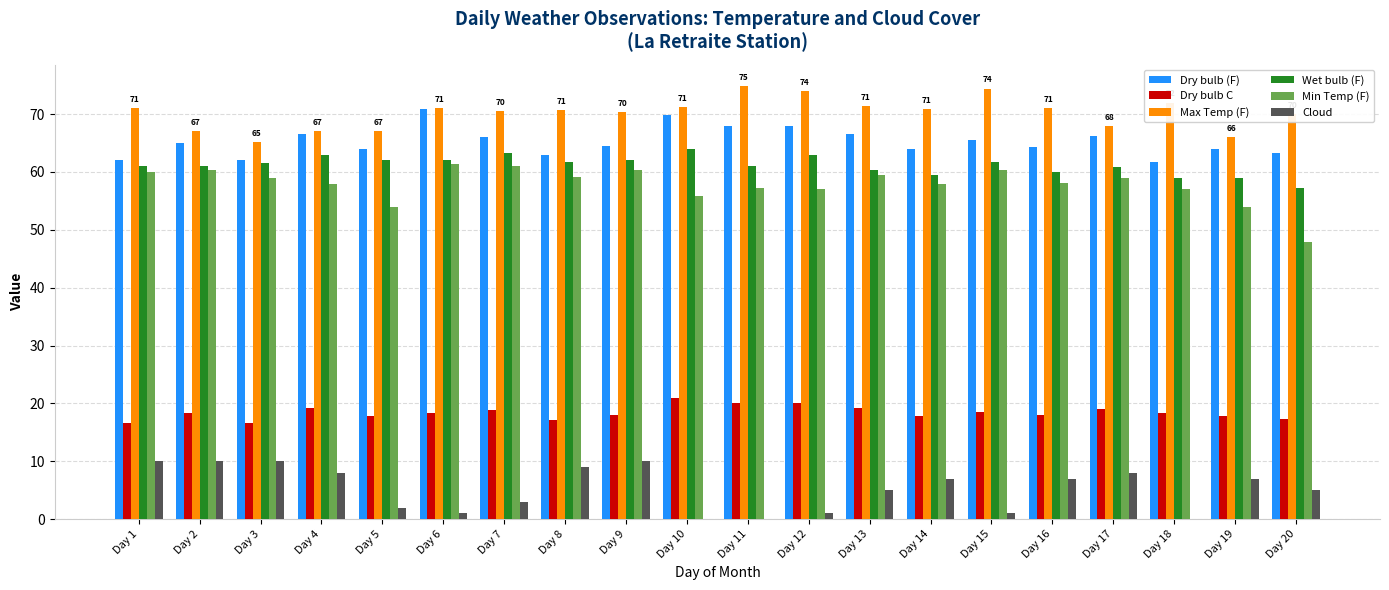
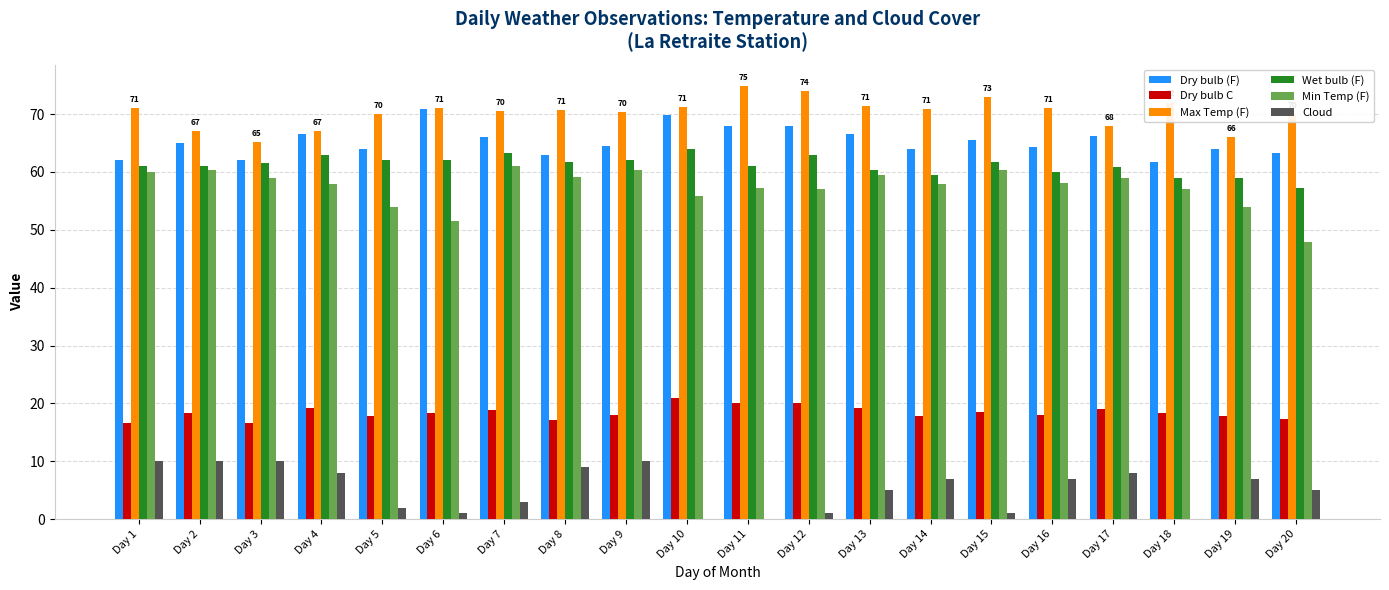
Max Temp (F), Day 5: 67 -> 70
Min Temp (F), Day 6: 61 -> 52
Max Temp (F), Day 15: 74 -> 73
